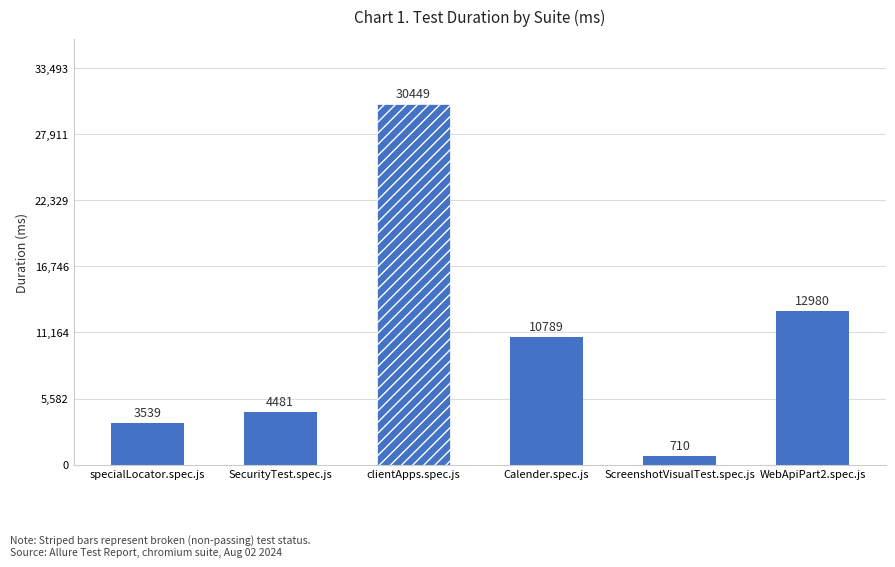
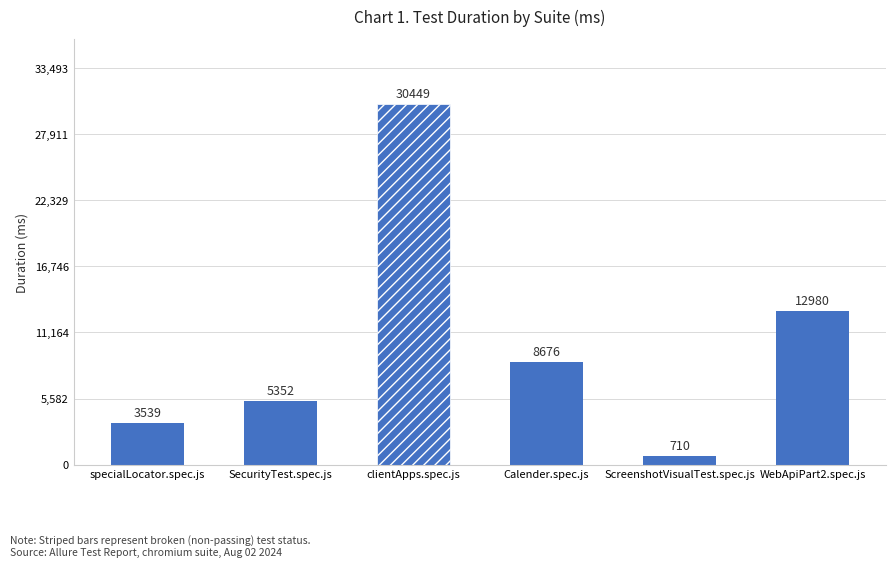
SecurityTest.spec.js: 4481 -> 5352
Calender.spec.js: 10789 -> 8676
